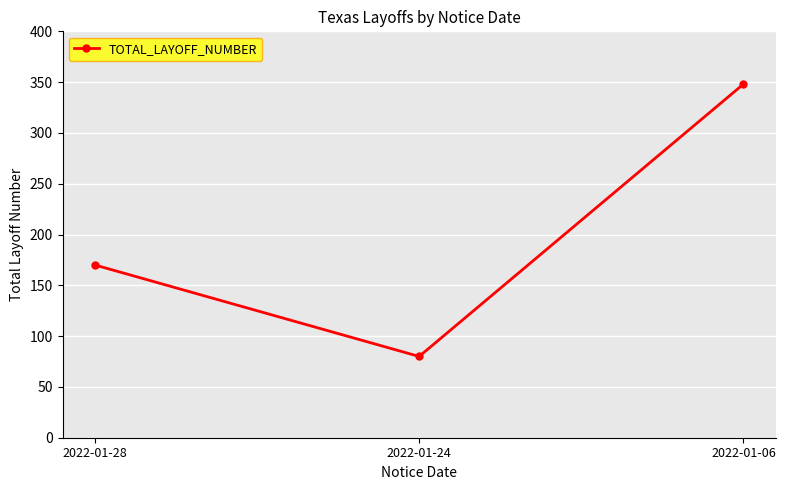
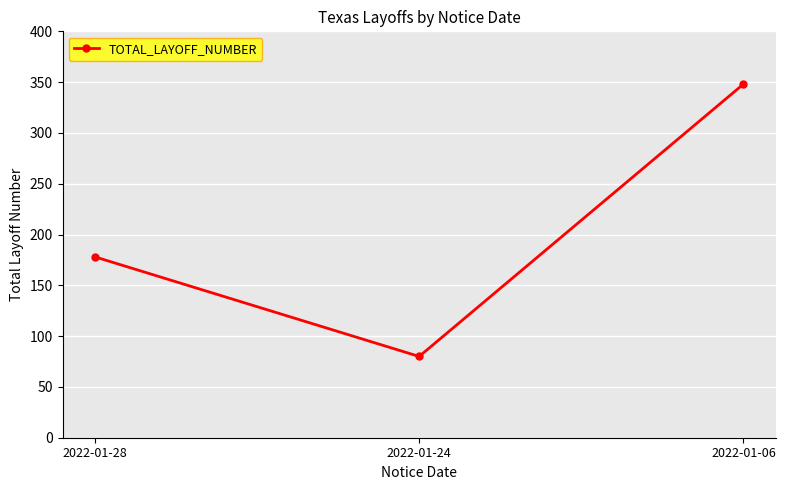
2022-01-28: 170 -> 178
